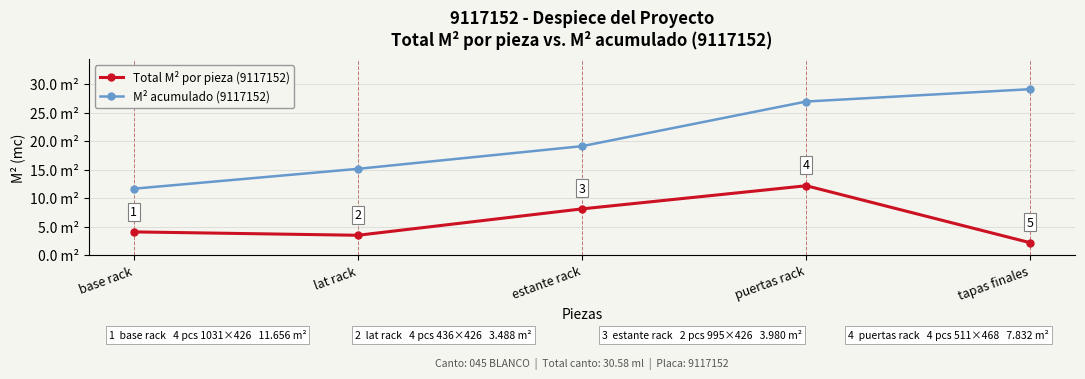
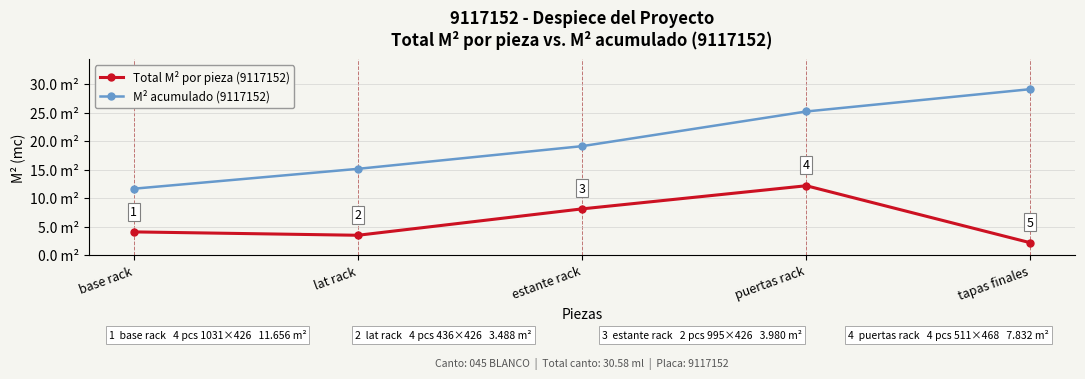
M² acumulado (9117152), puertas rack: 27 m² -> 25 m²
